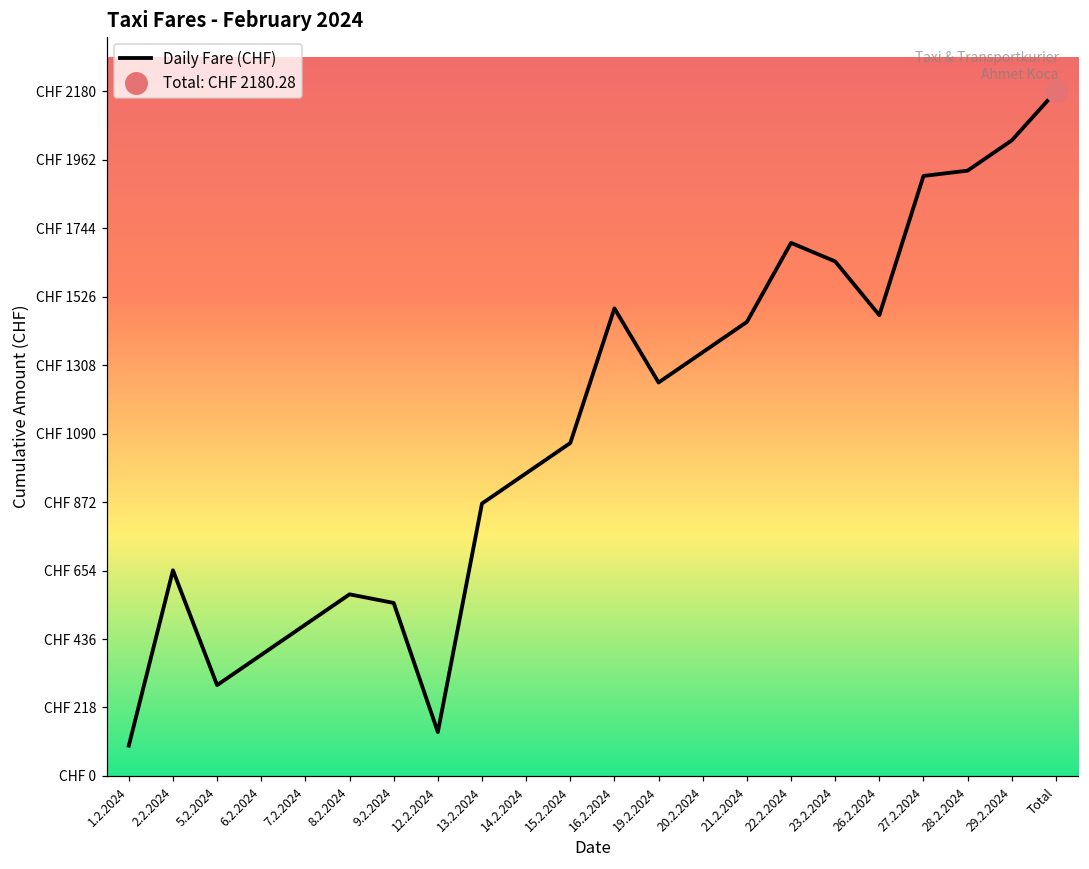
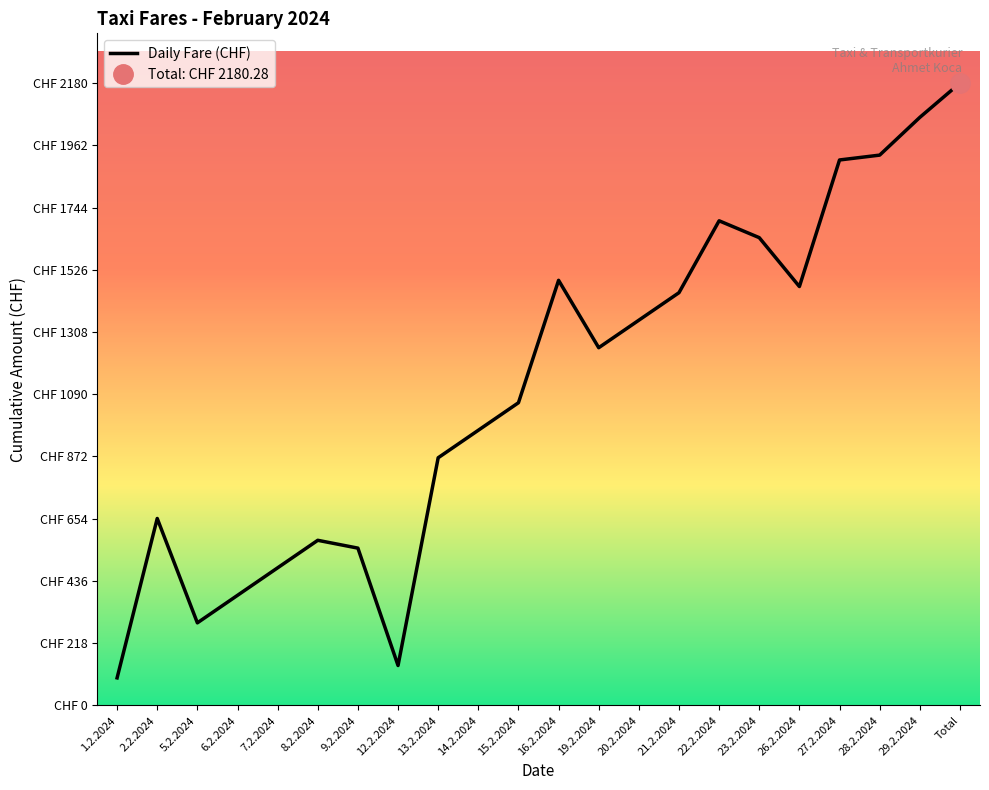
Daily Fare (CHF), 29.2.2024: CHF 2020 -> CHF 2060
